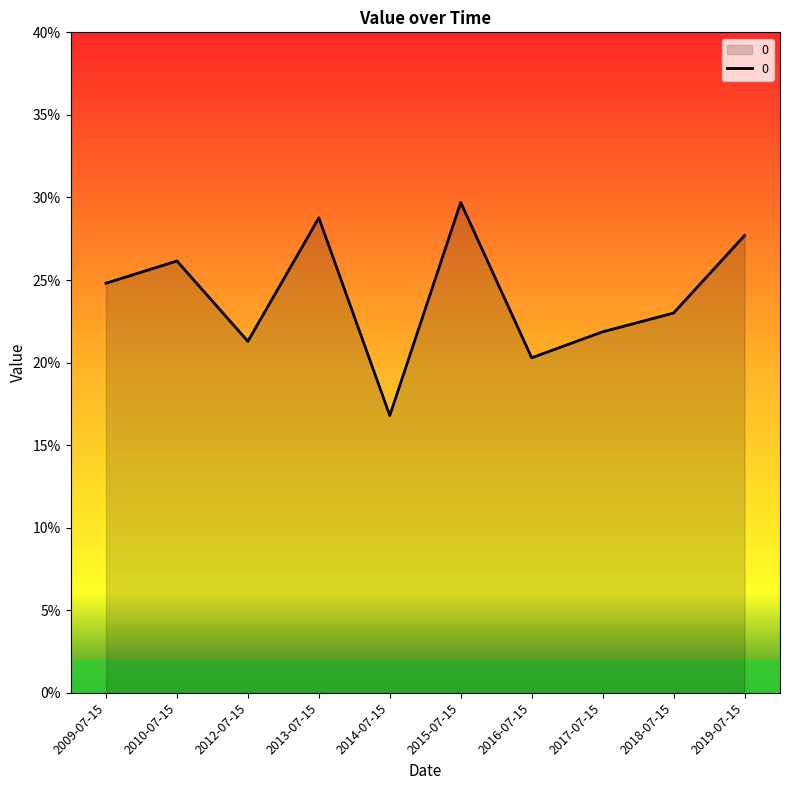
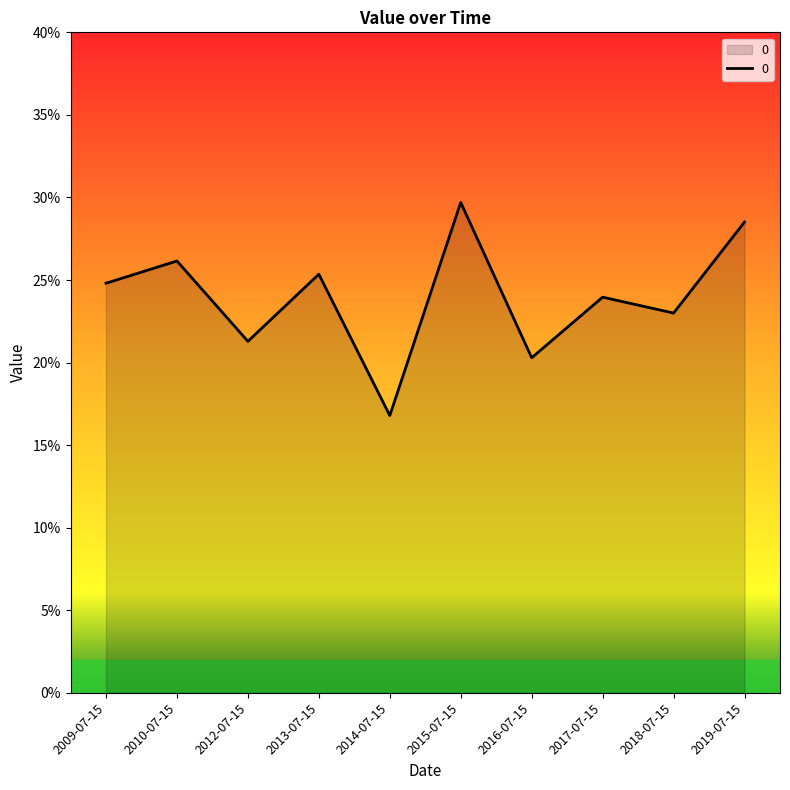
2013-07-15: 28.8% -> 25.4%
2017-07-15: 21.9% -> 24.0%
2019-07-15: 27.7% -> 28.5%
